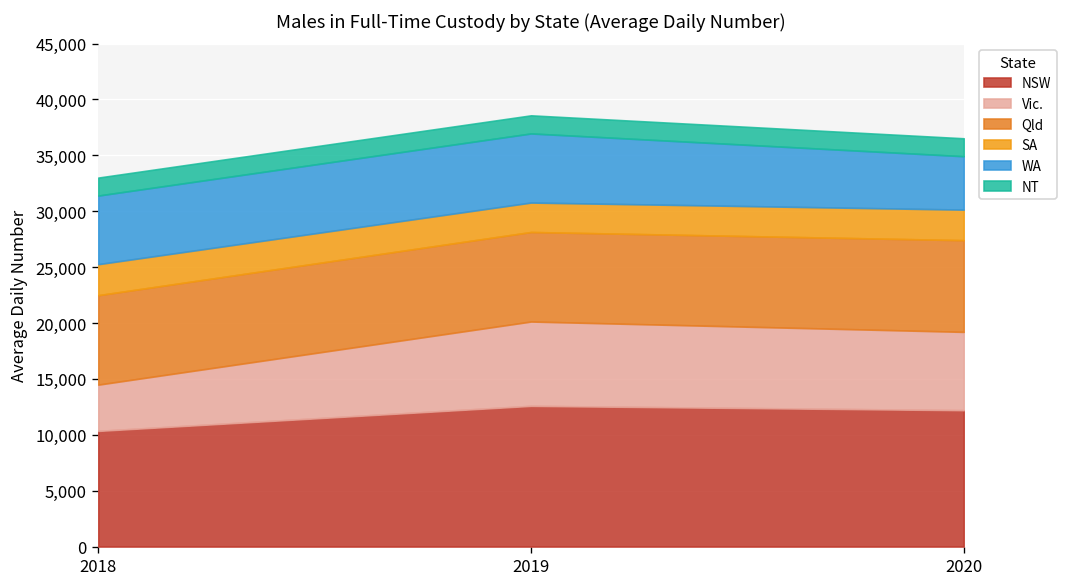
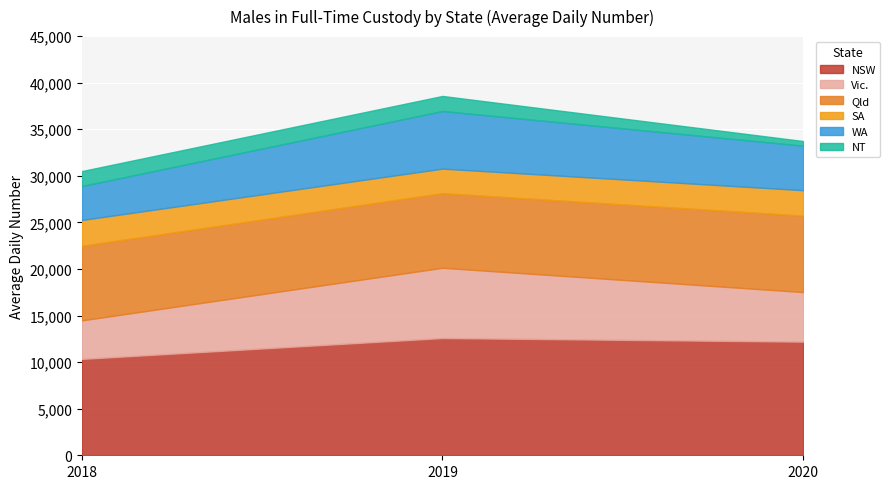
WA, 2018: 6,000 -> 4,000
Vic., 2020: 7,000 -> 5,000
NT, 2020: 2,000 -> 1,000
